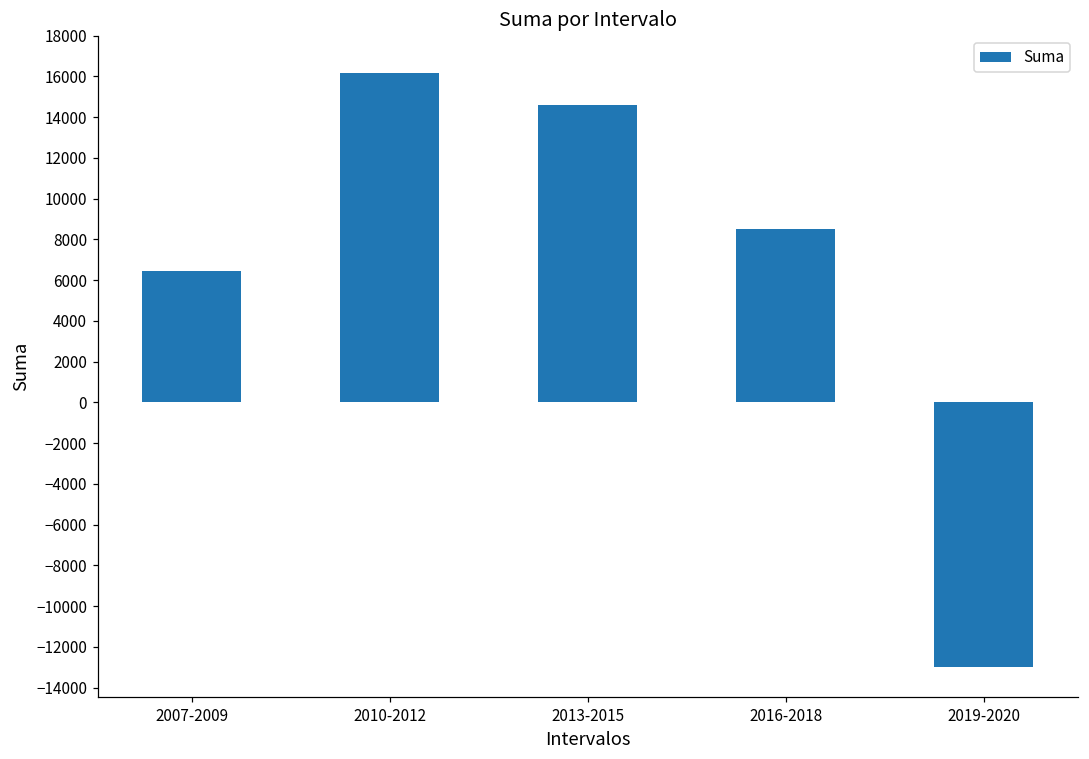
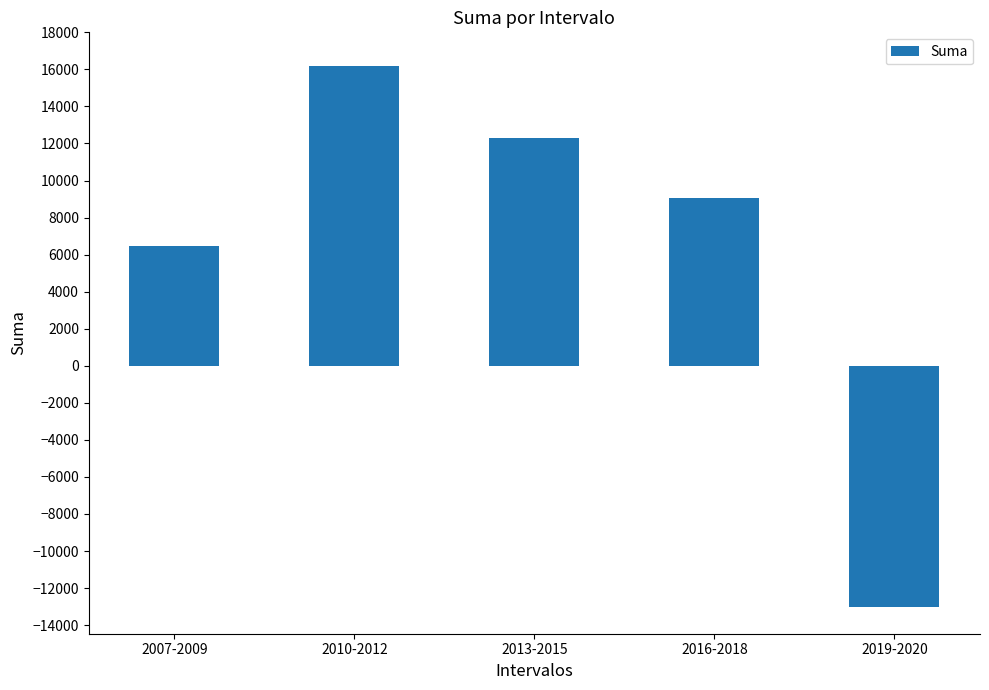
2013-2015: 14600 -> 12300
2016-2018: 8500 -> 9100
